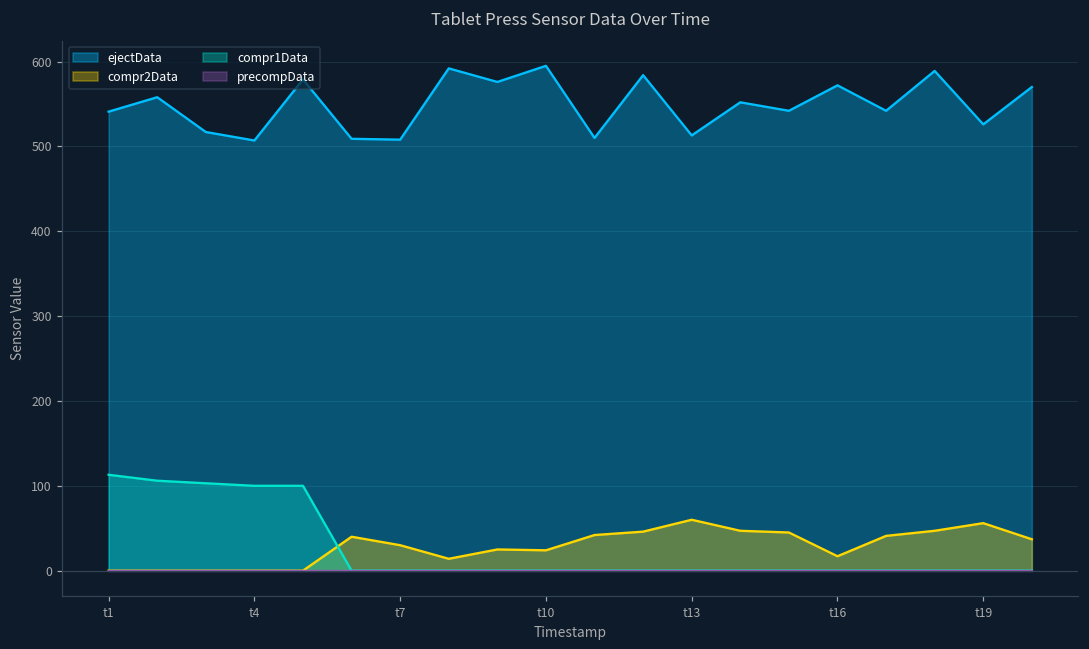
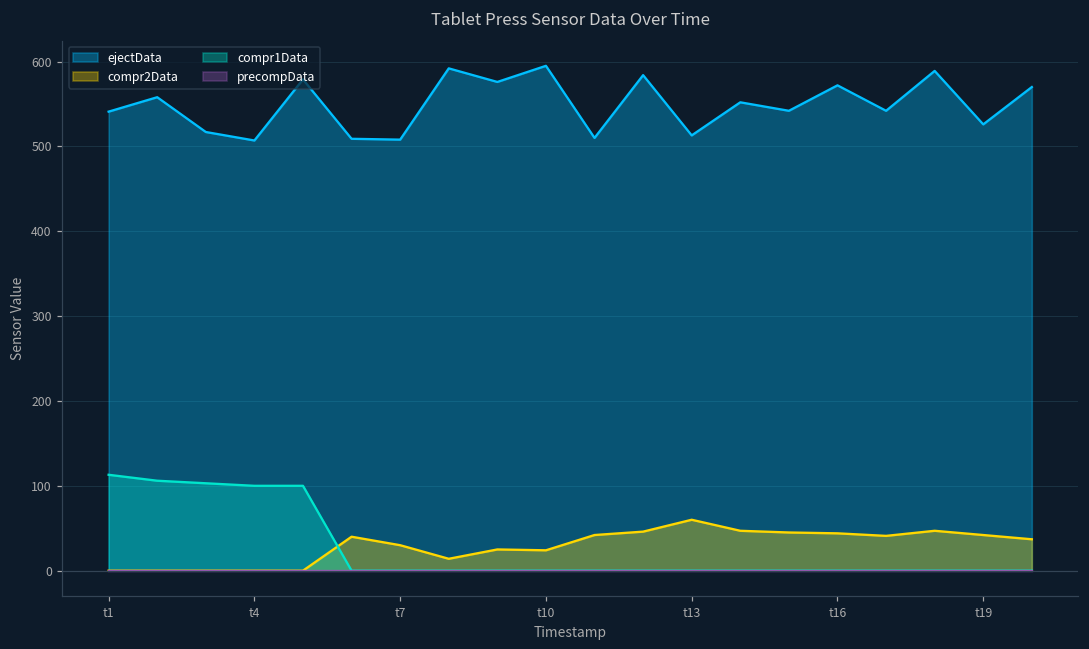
compr2Data, t16: 20 -> 40
compr2Data, t19: 60 -> 40
